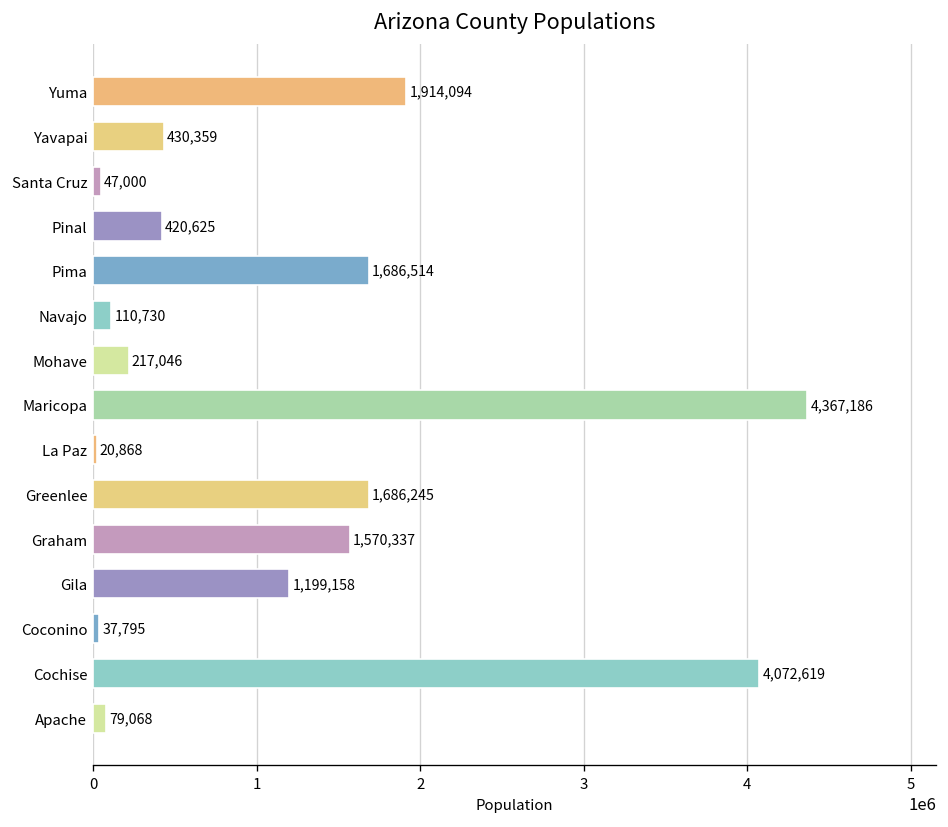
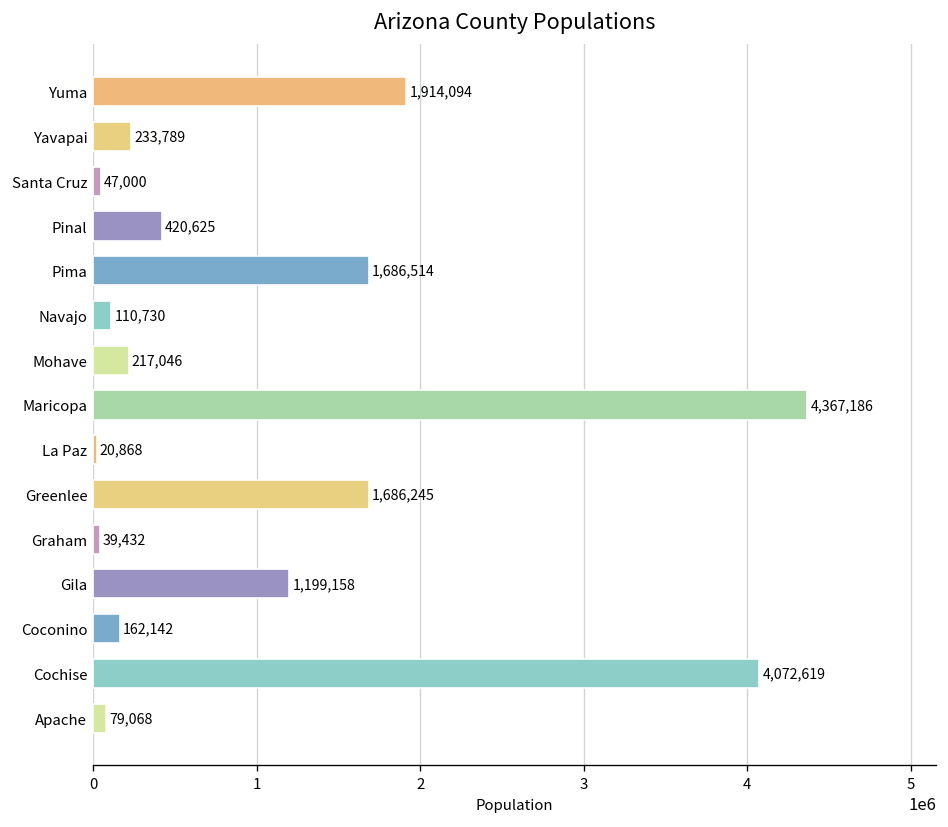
Yavapai: 430,359 -> 233,789
Graham: 1,570,337 -> 39,432
Coconino: 37,795 -> 162,142
